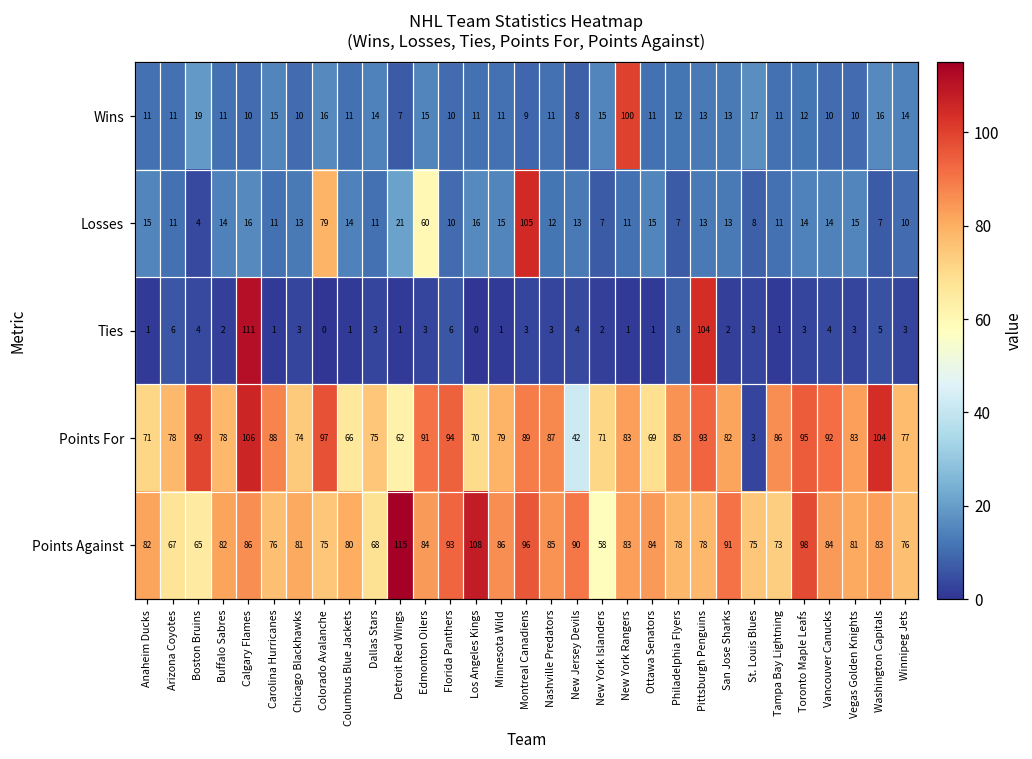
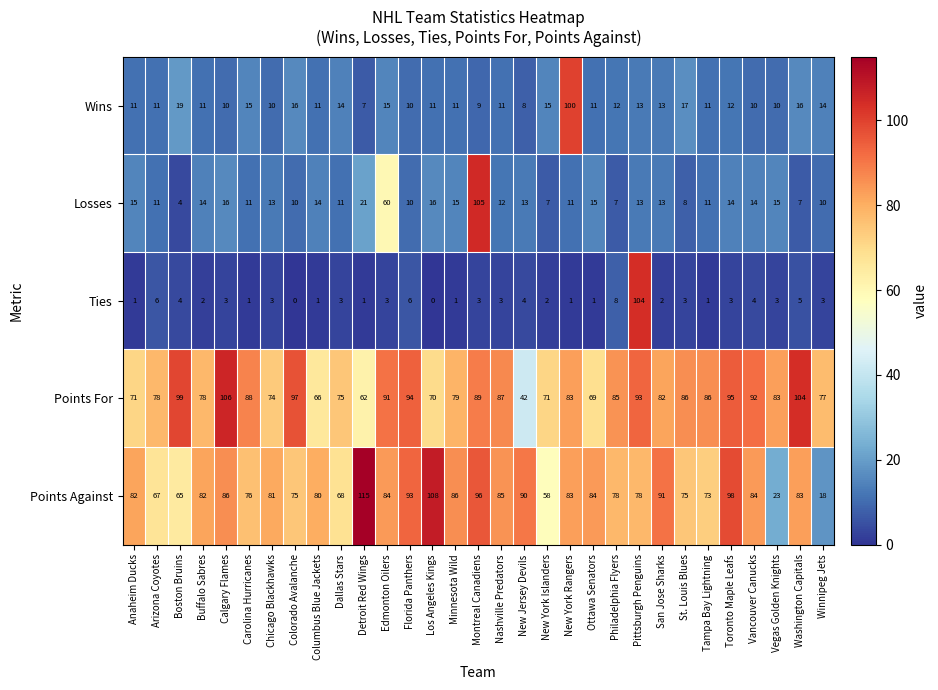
Losses, Colorado Avalanche: 79 -> 10
Ties, Calgary Flames: 111 -> 3
Points For, St. Louis Blues: 3 -> 86
Points Against, Vegas Golden Knights: 81 -> 23
Points Against, Winnipeg Jets: 76 -> 18
